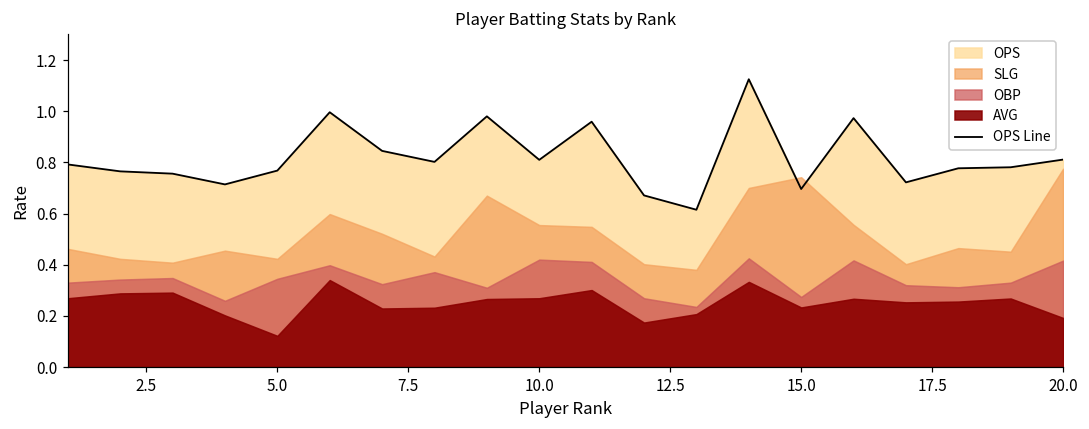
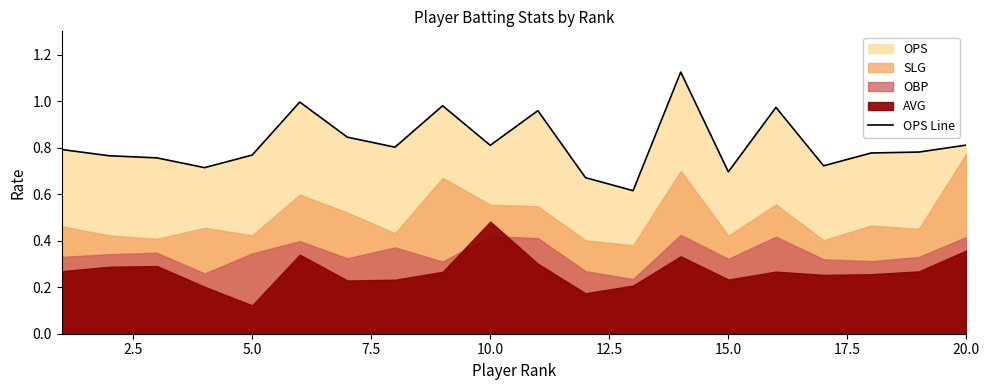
AVG, 10.0: 0.27 -> 0.48
SLG, 15.0: 0.74 -> 0.42
OBP, 15.0: 0.27 -> 0.32
AVG, 20.0: 0.19 -> 0.36
